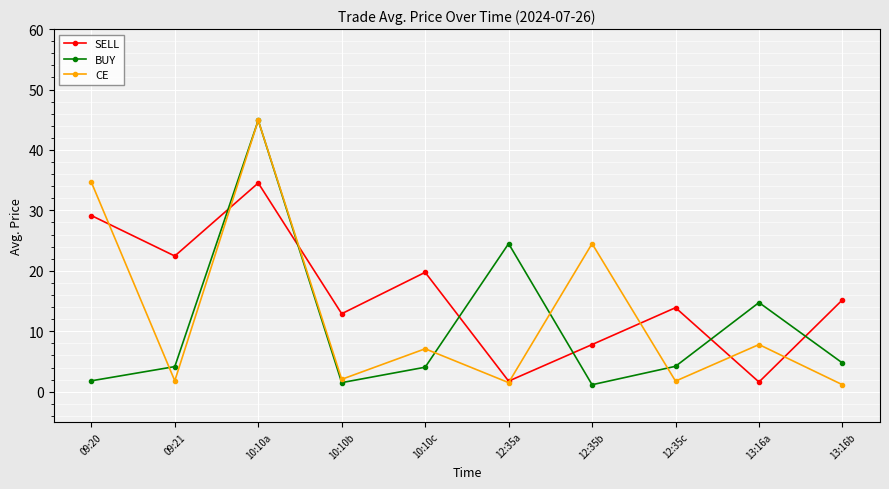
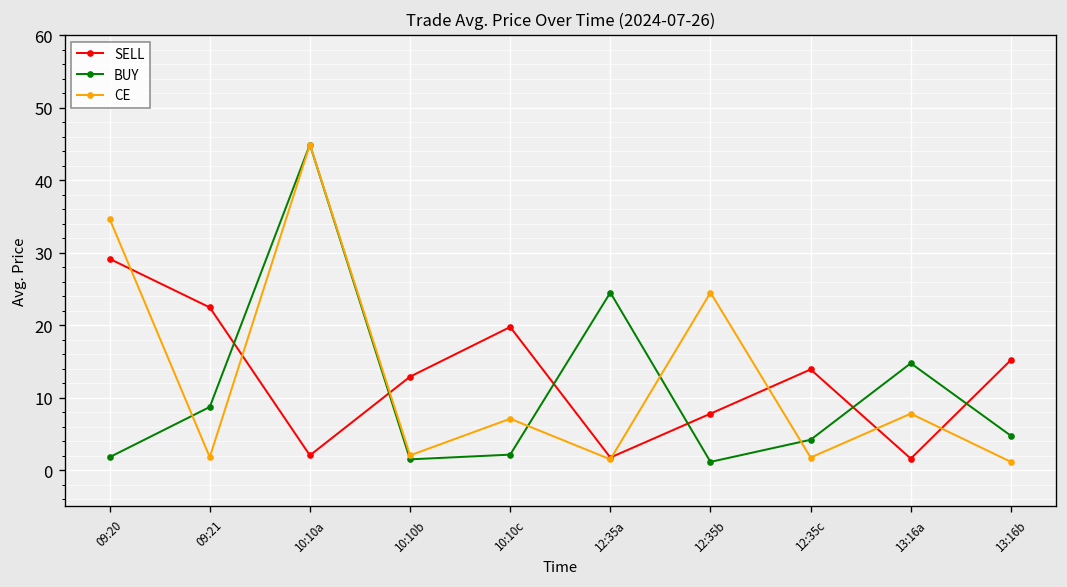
BUY, 09:21: 4 -> 9
SELL, 10:10a: 35 -> 2
BUY, 10:10c: 4 -> 2
